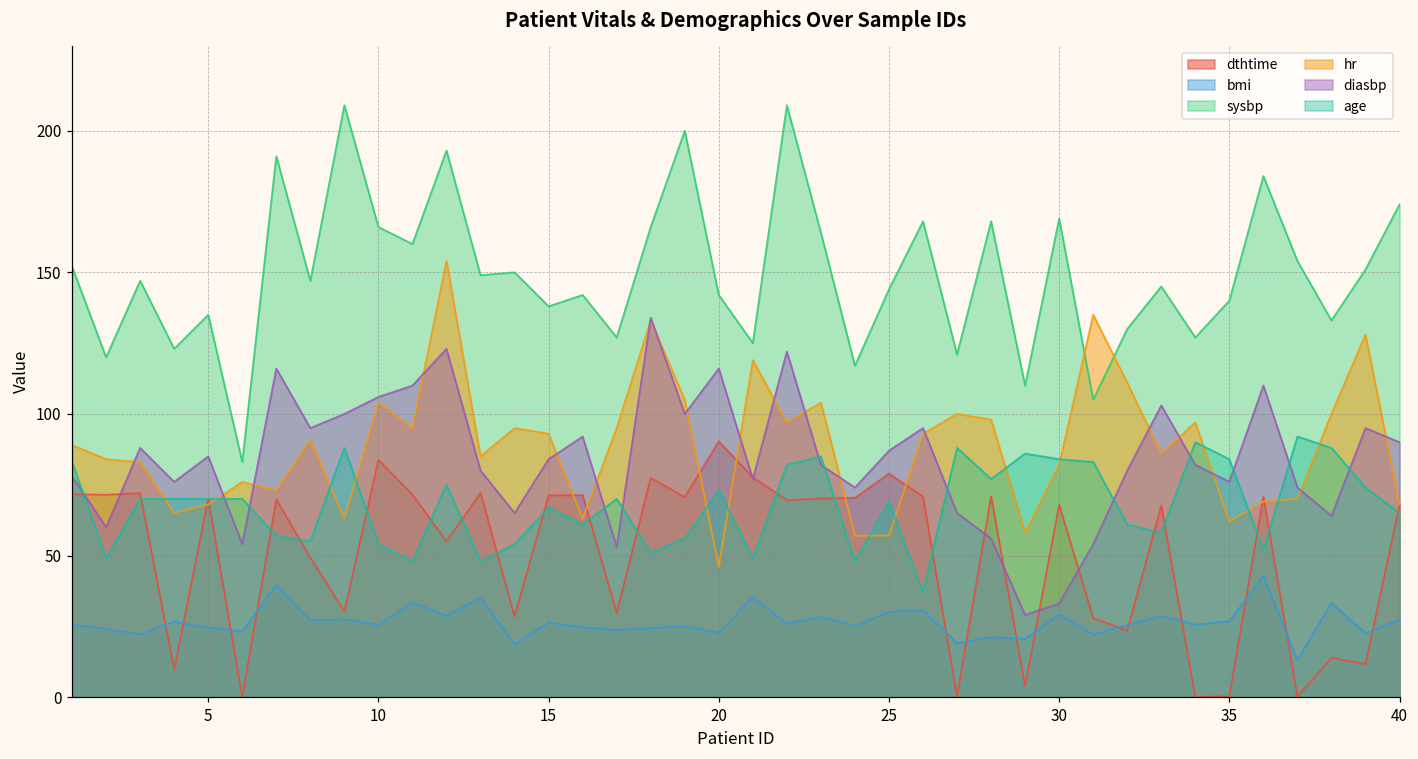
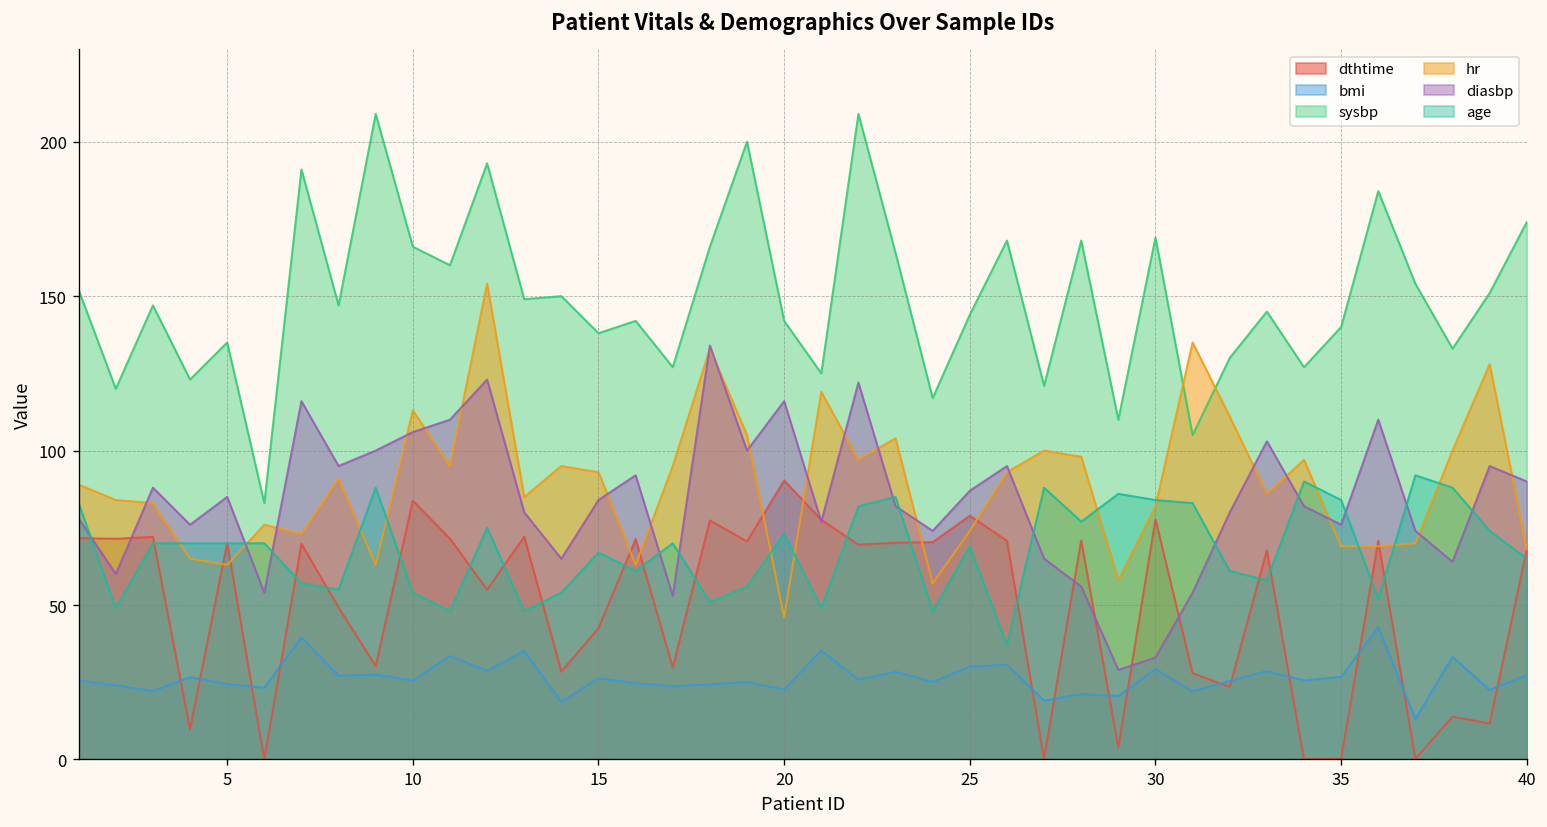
hr, 5: 68 -> 63
hr, 10: 104 -> 113
dthtime, 15: 71 -> 43
hr, 25: 57 -> 74
dthtime, 30: 68 -> 78
hr, 35: 62 -> 69
